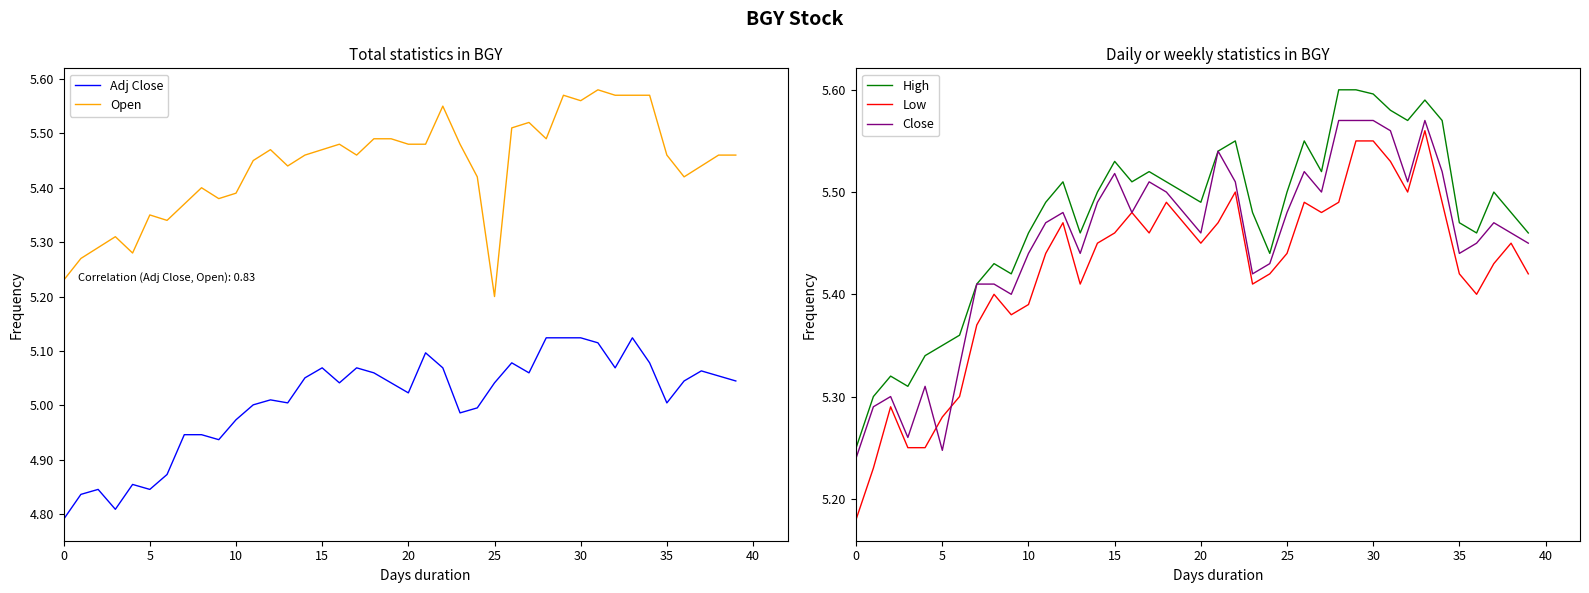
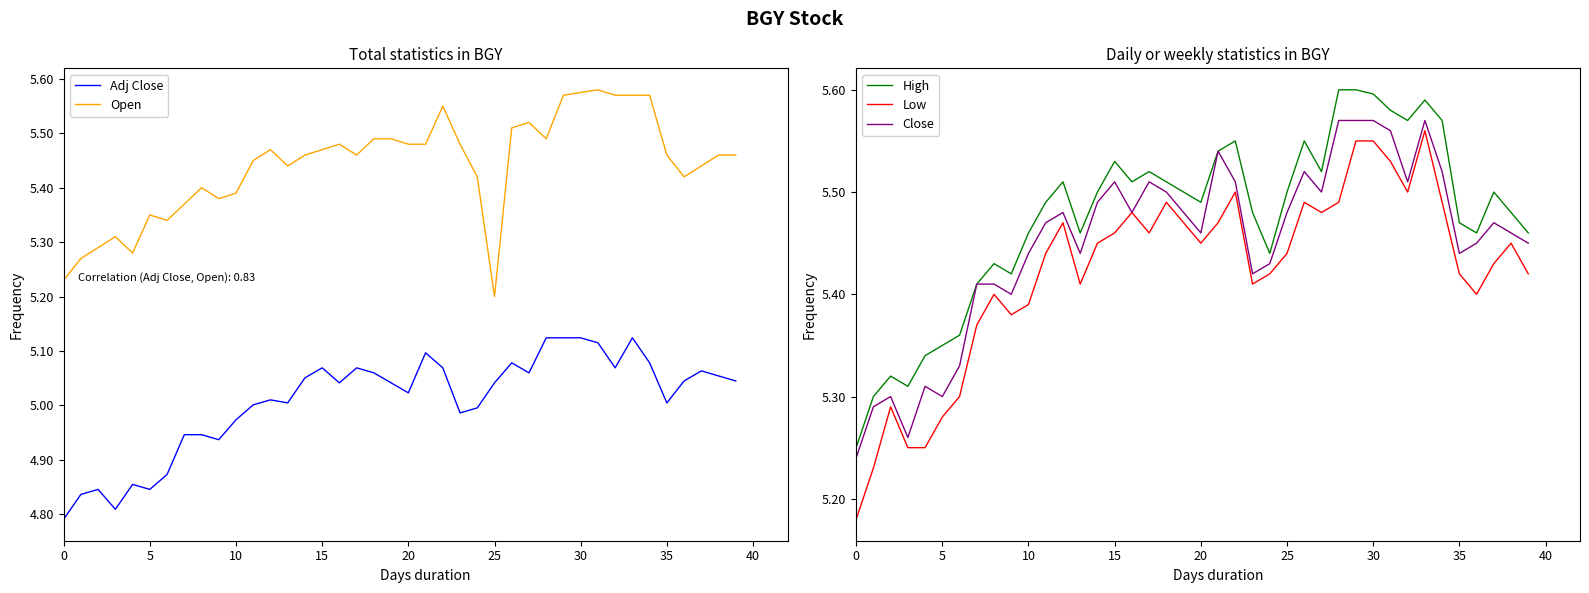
Total statistics in BGY, Open, 30: 5.56 -> 5.58
Daily or weekly statistics in BGY, Close, 5: 5.247 -> 5.300
Daily or weekly statistics in BGY, Close, 15: 5.518 -> 5.510
